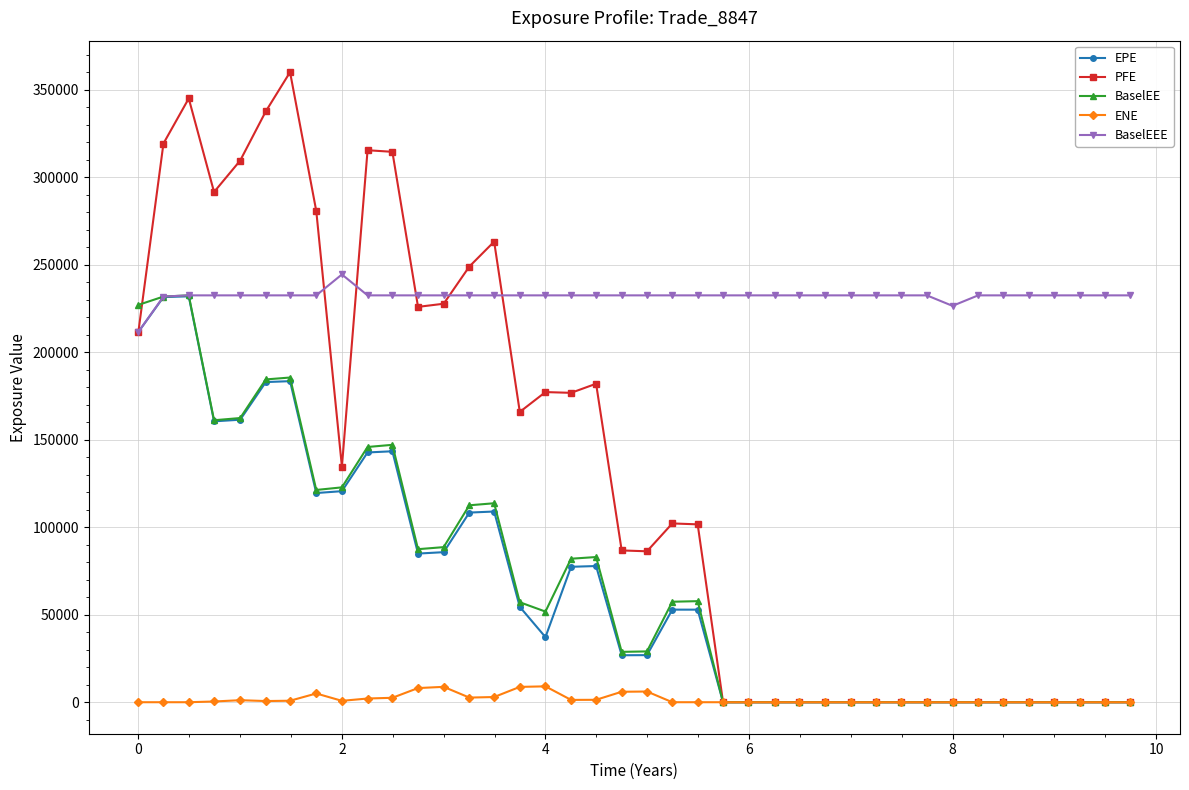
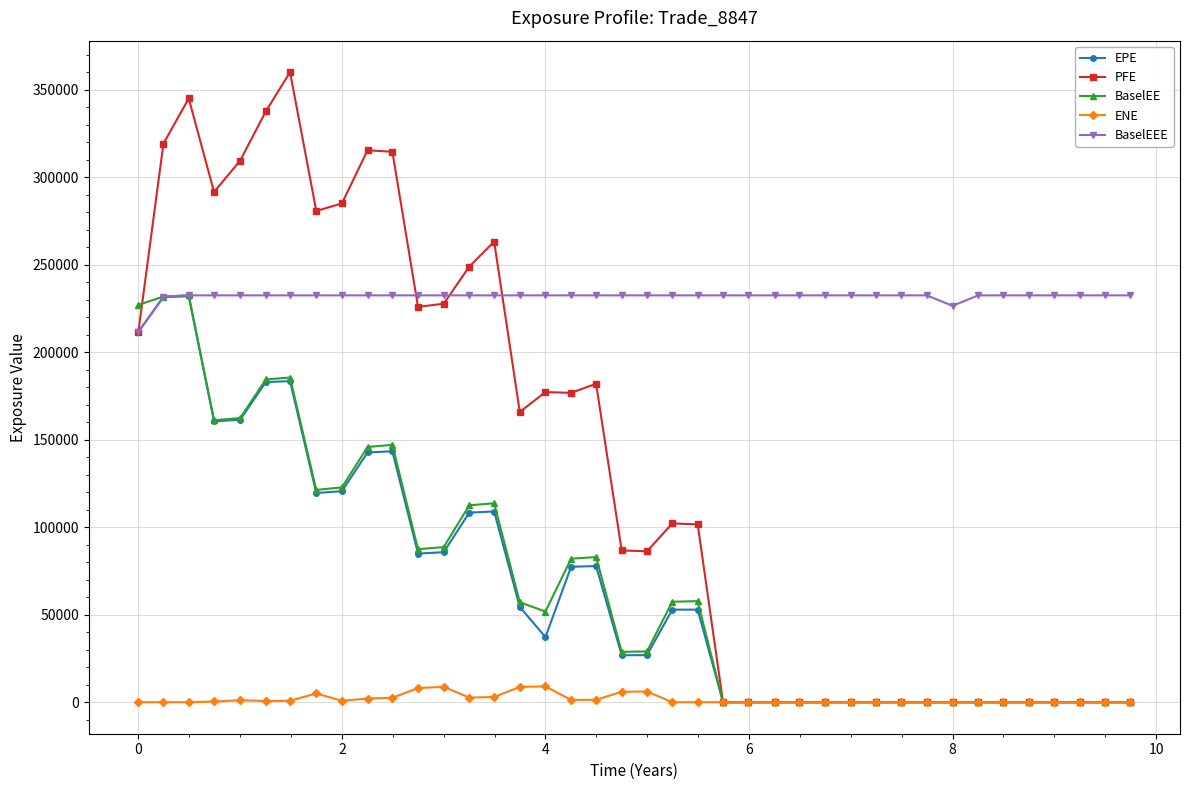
PFE, 2: 135000 -> 285000
BaselEEE, 2: 244000 -> 233000
